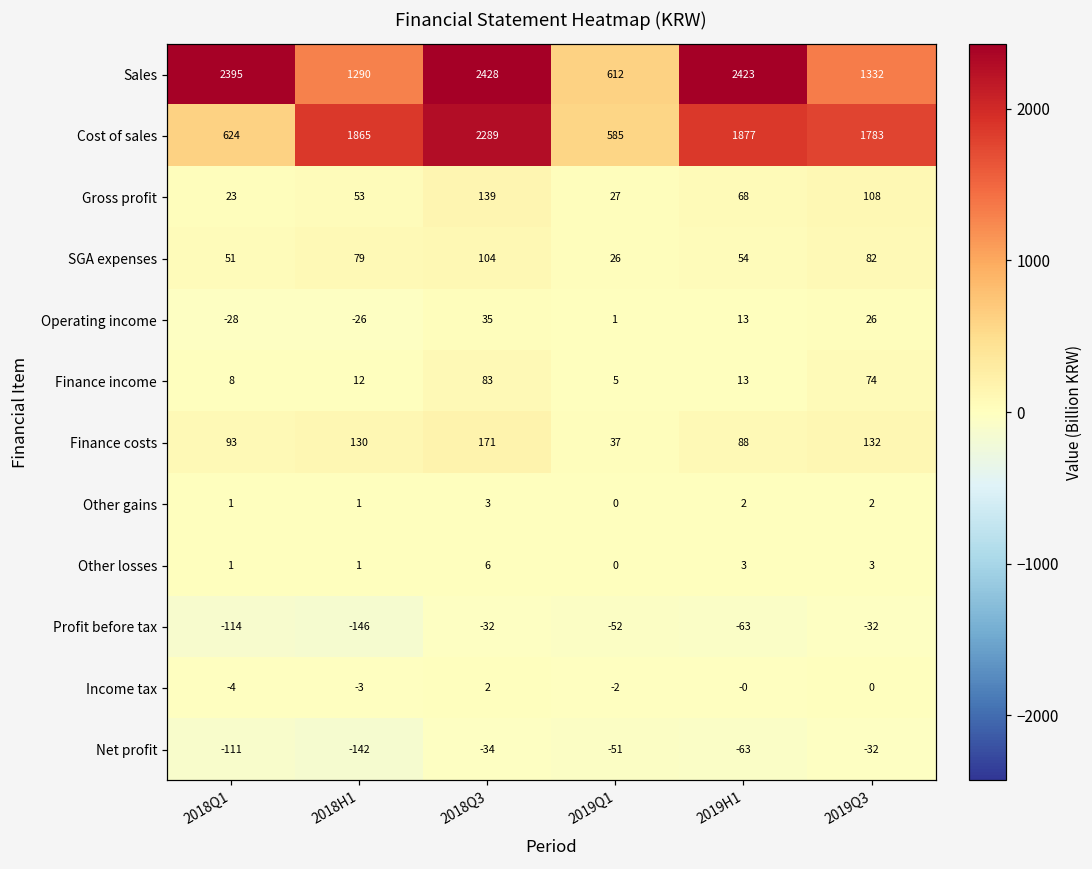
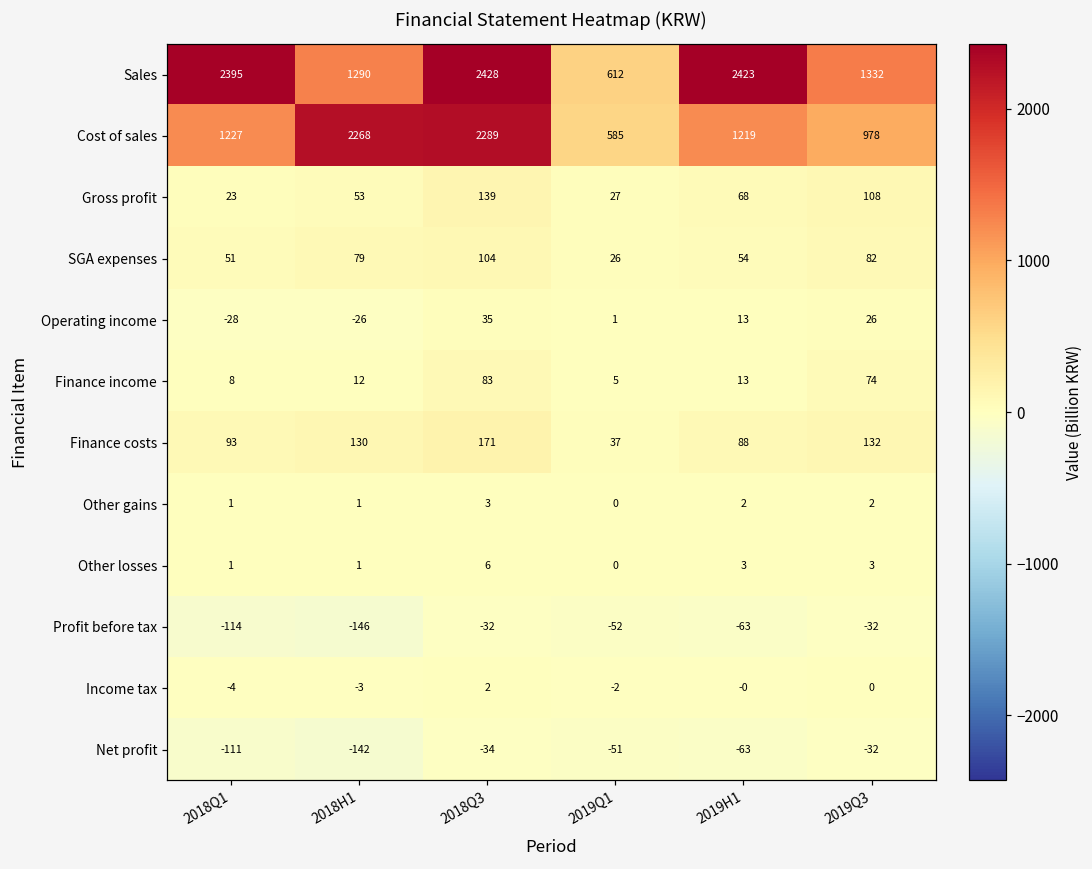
Cost of sales, 2018Q1: 624 -> 1227
Cost of sales, 2018H1: 1865 -> 2268
Cost of sales, 2019H1: 1877 -> 1219
Cost of sales, 2019Q3: 1783 -> 978
